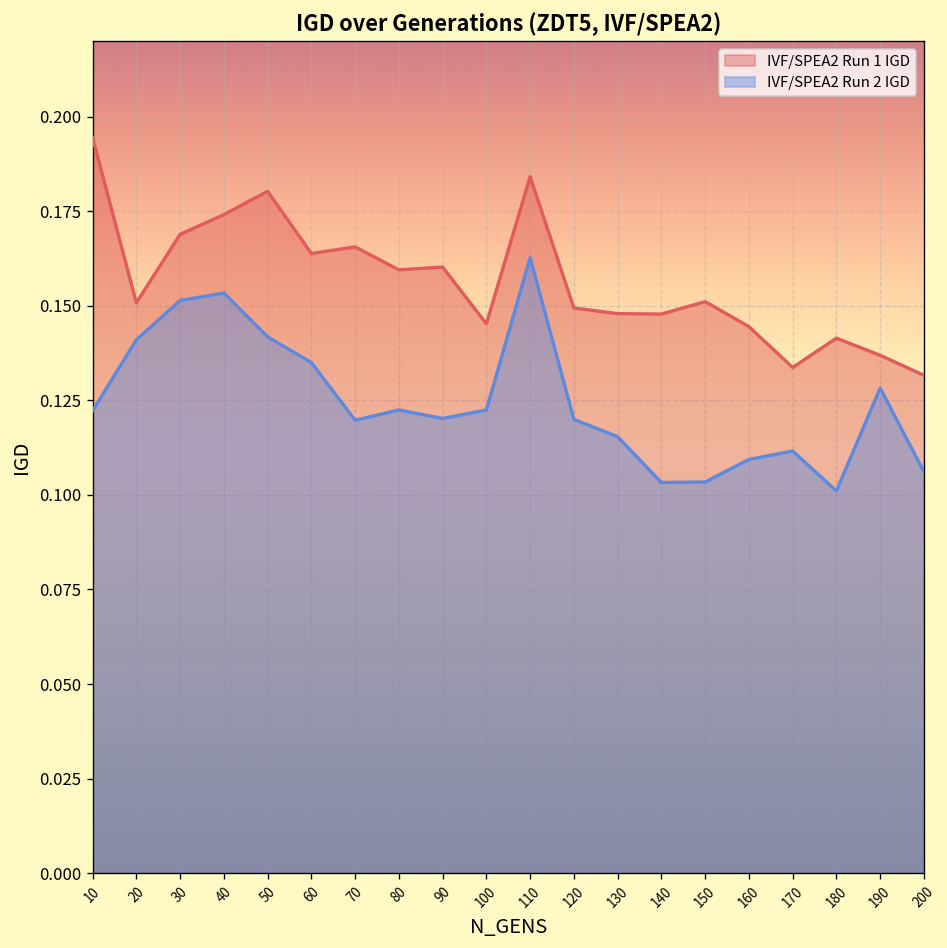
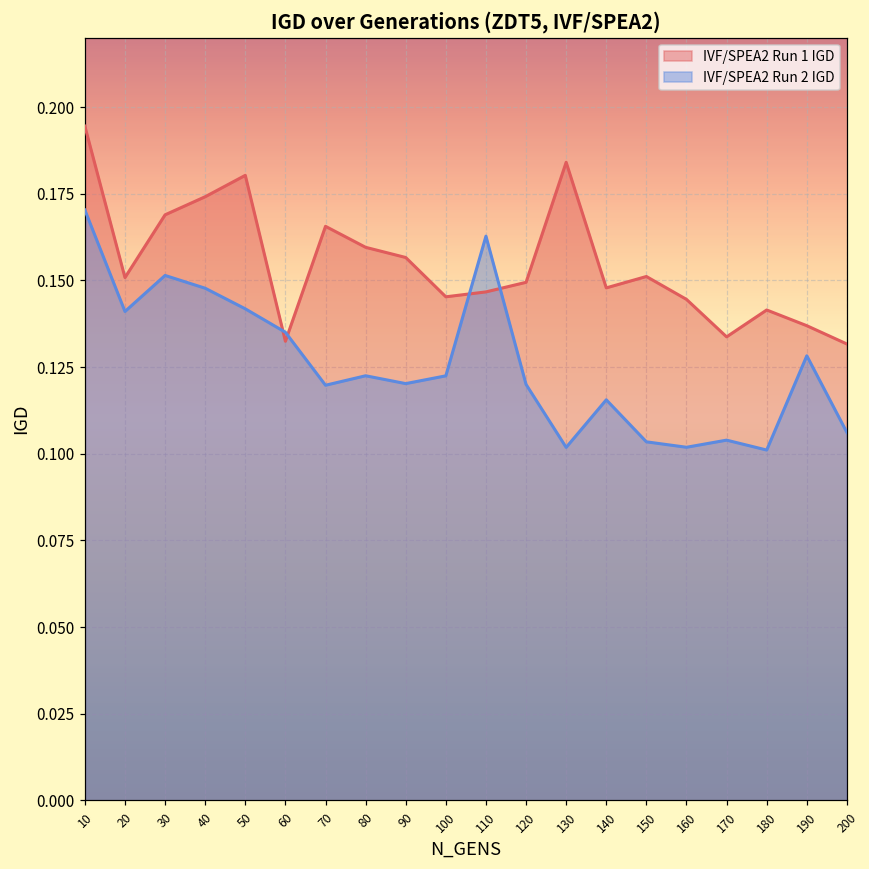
IVF/SPEA2 Run 2 IGD, 10: 0.122 -> 0.170
IVF/SPEA2 Run 2 IGD, 40: 0.153 -> 0.148
IVF/SPEA2 Run 1 IGD, 60: 0.164 -> 0.132
IVF/SPEA2 Run 1 IGD, 90: 0.160 -> 0.157
IVF/SPEA2 Run 1 IGD, 110: 0.184 -> 0.147
IVF/SPEA2 Run 1 IGD, 130: 0.148 -> 0.184
IVF/SPEA2 Run 2 IGD, 130: 0.115 -> 0.102
IVF/SPEA2 Run 2 IGD, 140: 0.103 -> 0.116
IVF/SPEA2 Run 2 IGD, 160: 0.109 -> 0.102
IVF/SPEA2 Run 2 IGD, 170: 0.112 -> 0.104
